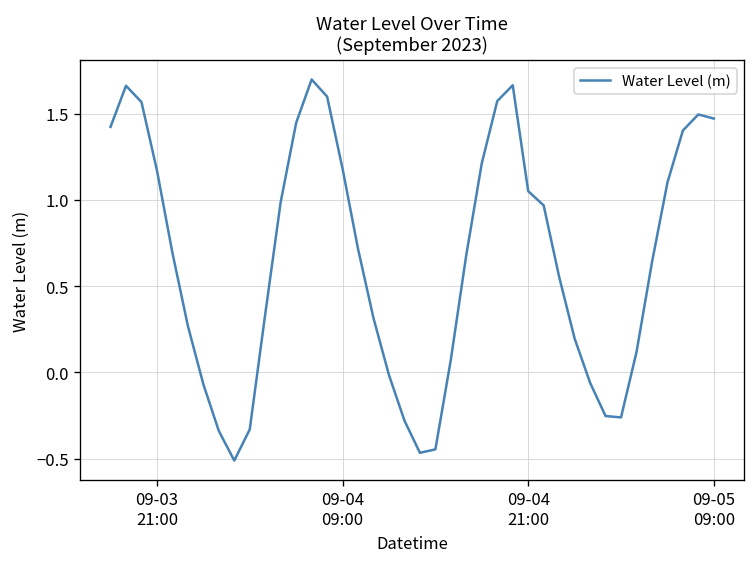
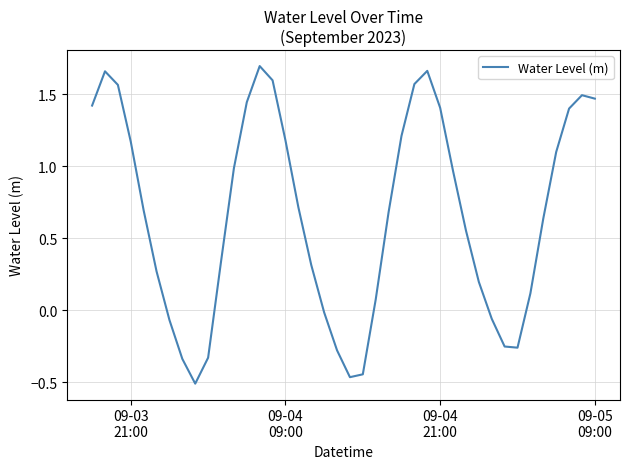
09-04 21:00: 1.05 -> 1.41
